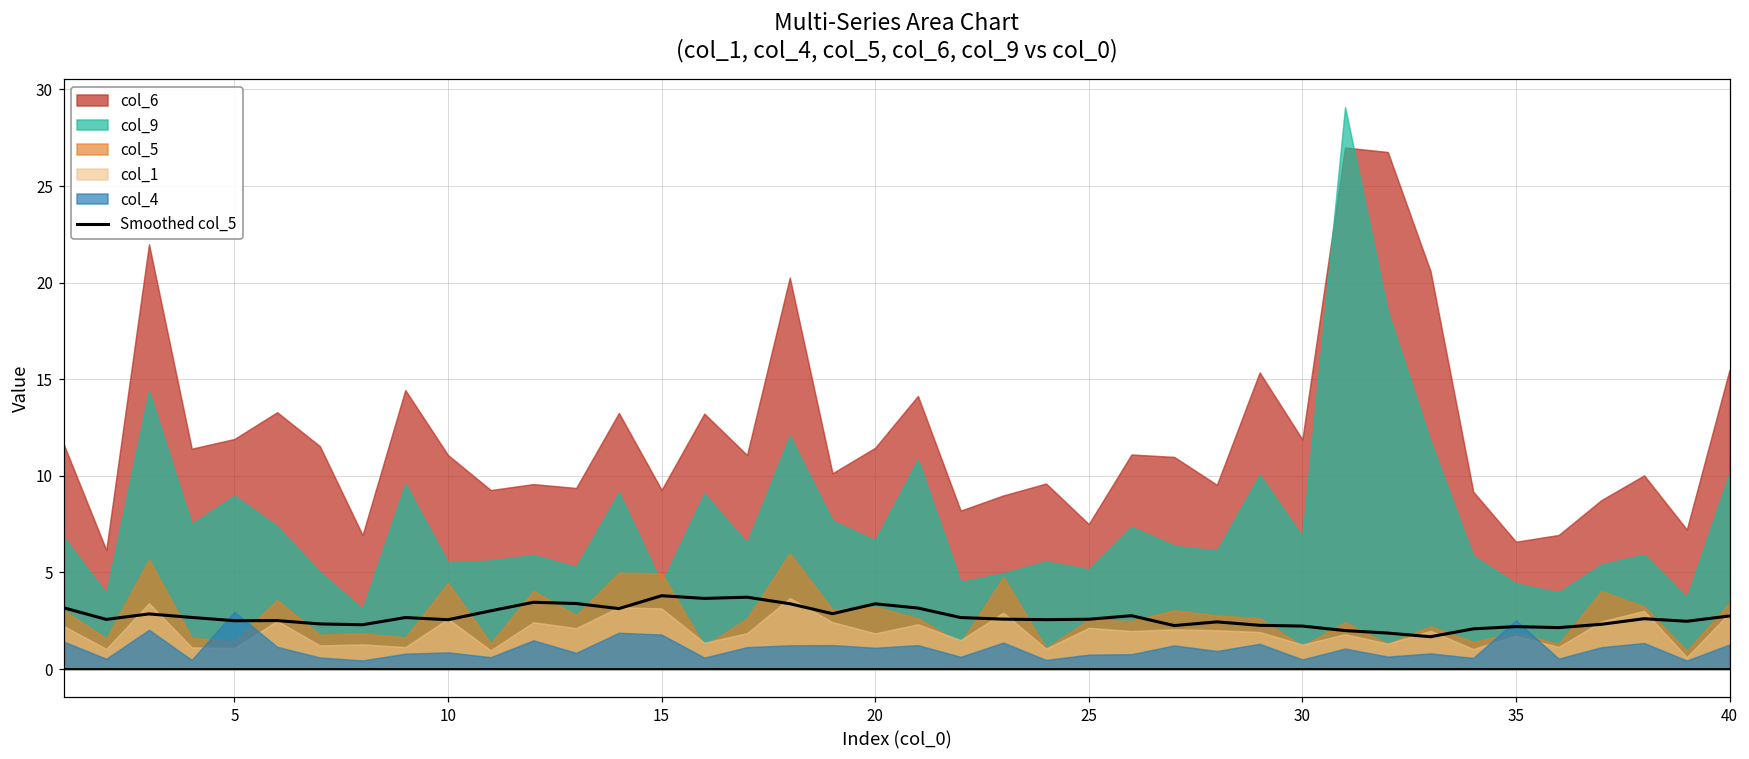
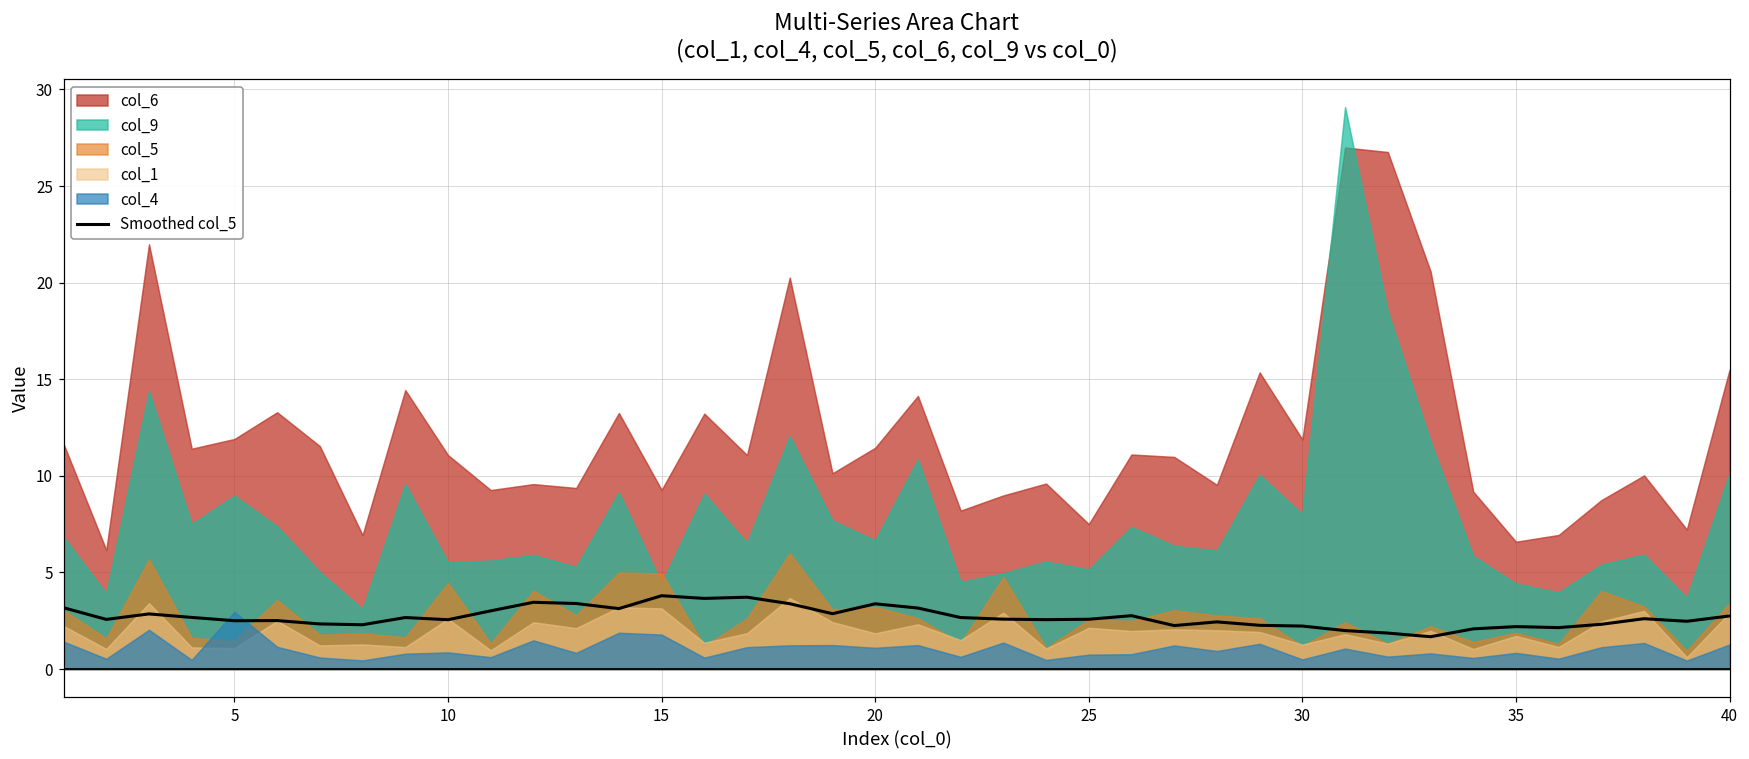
col_9, 30: 6.8 -> 8.0
col_4, 35: 2.5 -> 0.8
